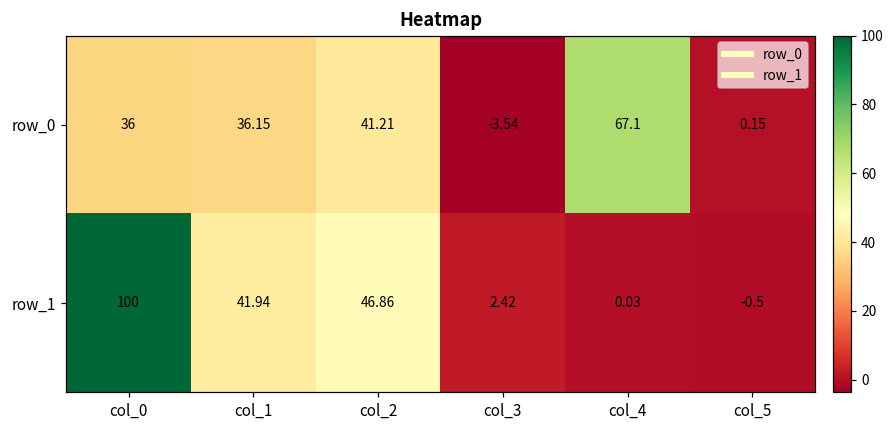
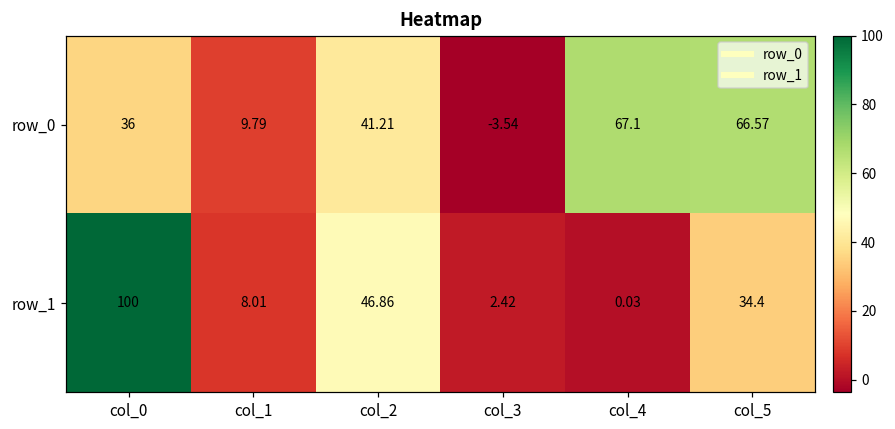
row_0, col_1: 36.15 -> 9.79
row_0, col_5: 0.15 -> 66.57
row_1, col_1: 41.94 -> 8.01
row_1, col_5: -0.5 -> 34.4
